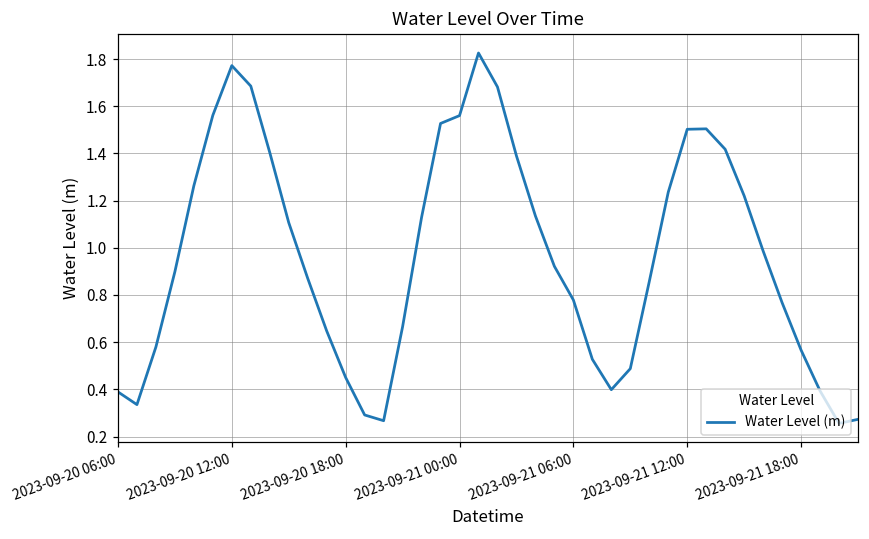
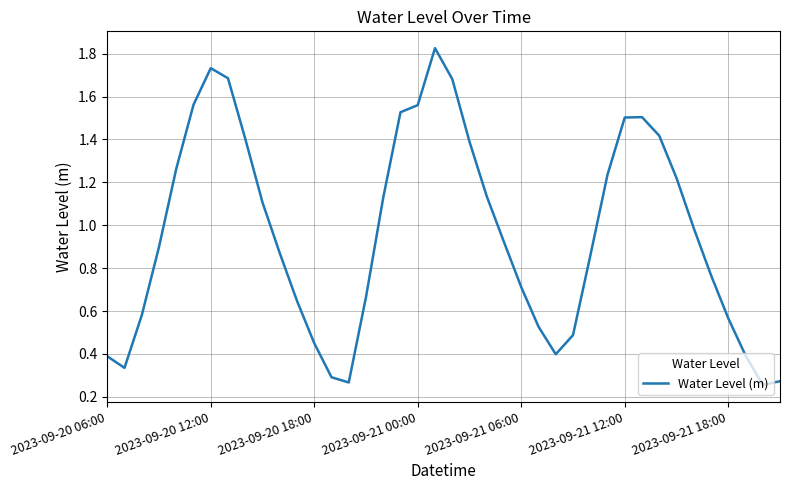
2023-09-20 12:00: 1.77 -> 1.73
2023-09-21 06:00: 0.78 -> 0.71
